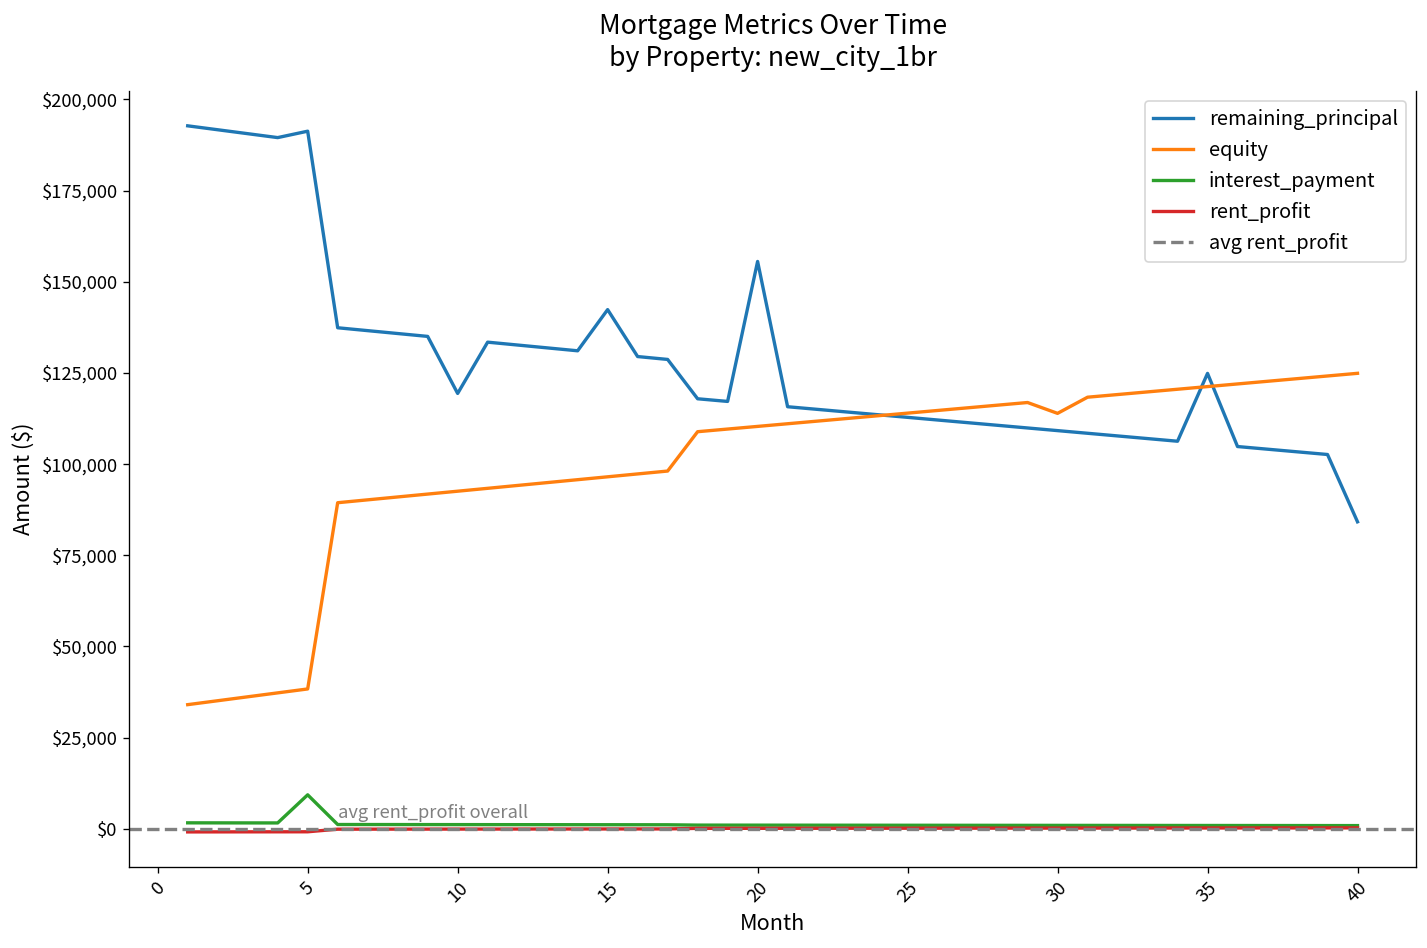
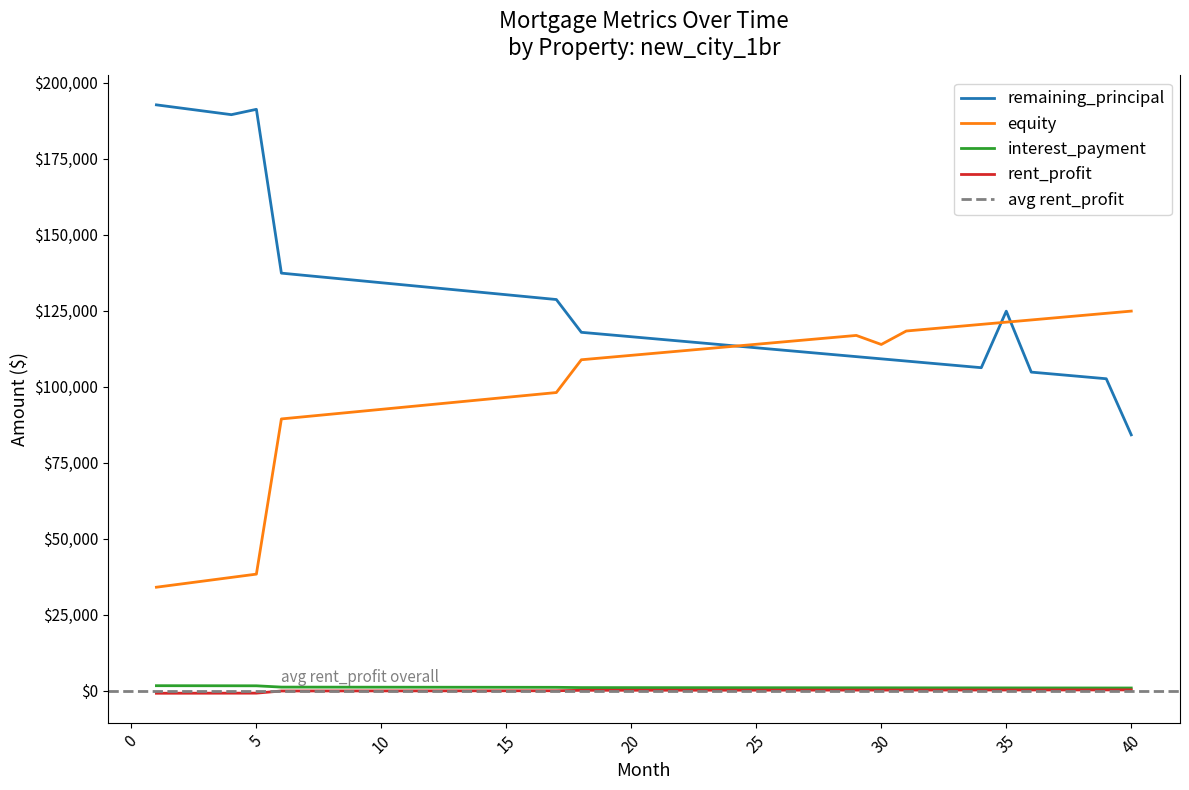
interest_payment, 5: $9,000 -> $2,000
remaining_principal, 10: $119,000 -> $134,000
remaining_principal, 15: $142,000 -> $130,000
remaining_principal, 20: $156,000 -> $116,000
